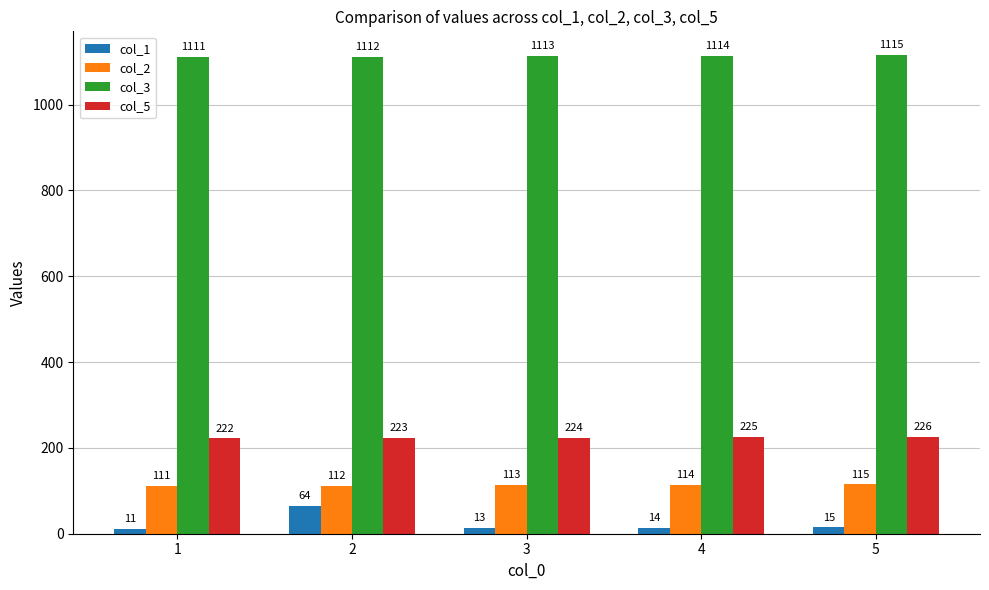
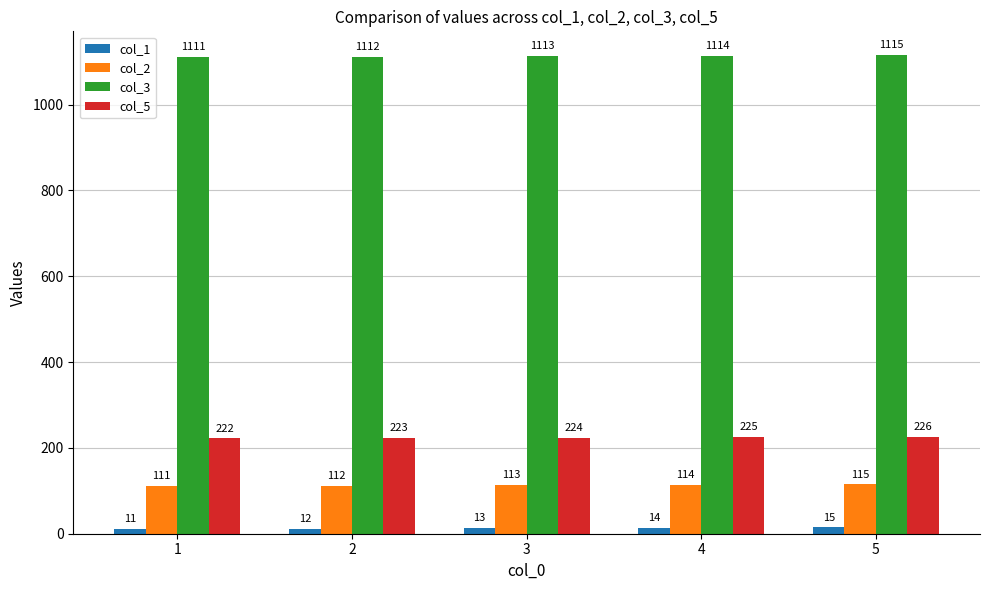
col_1, 2: 64 -> 12
